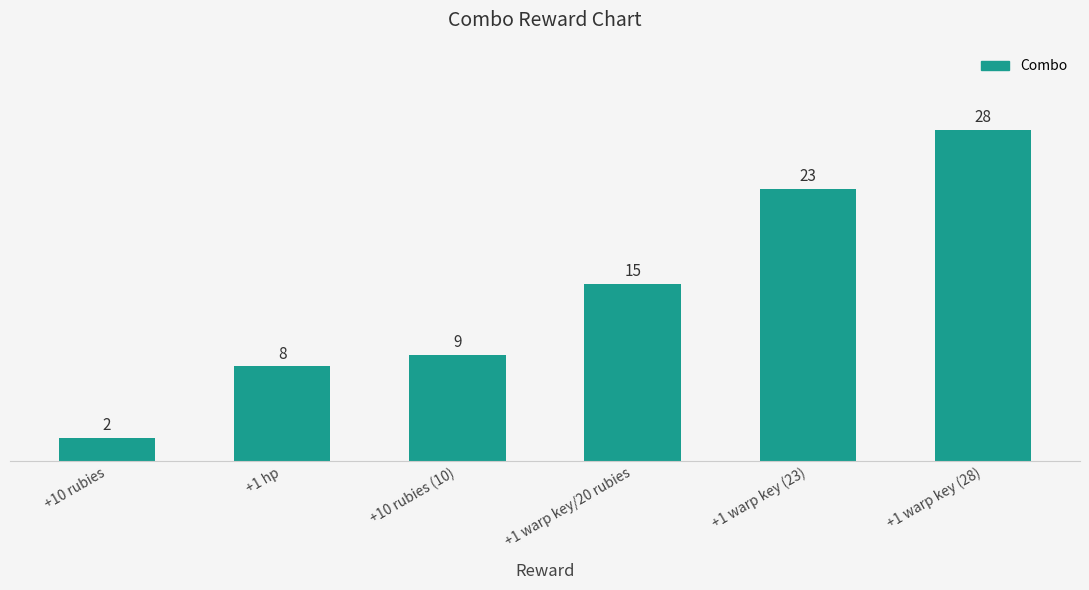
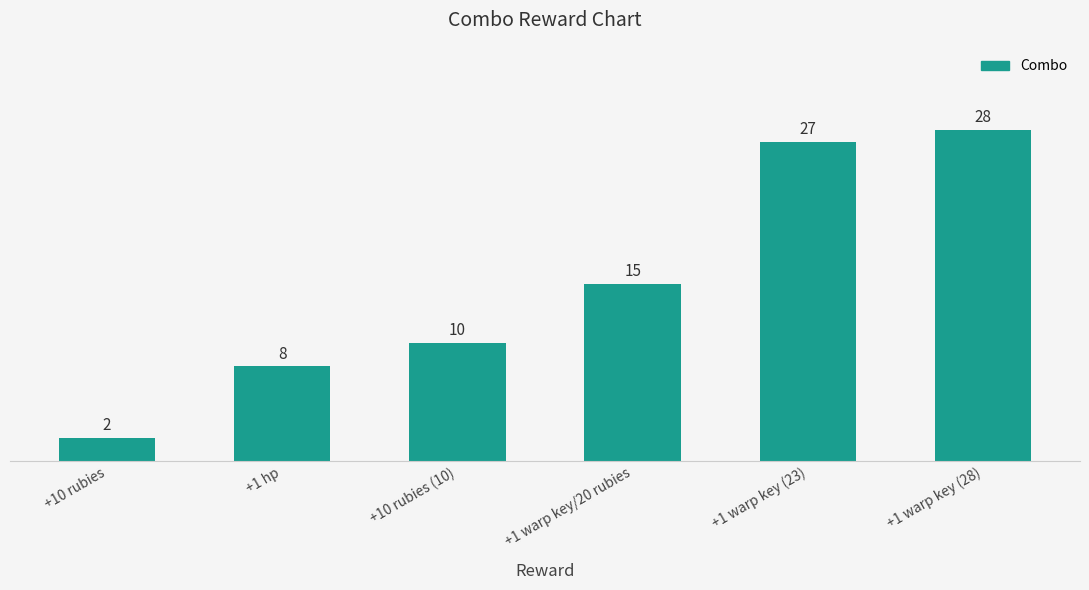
+10 rubies (10): 9 -> 10
+1 warp key (23): 23 -> 27
